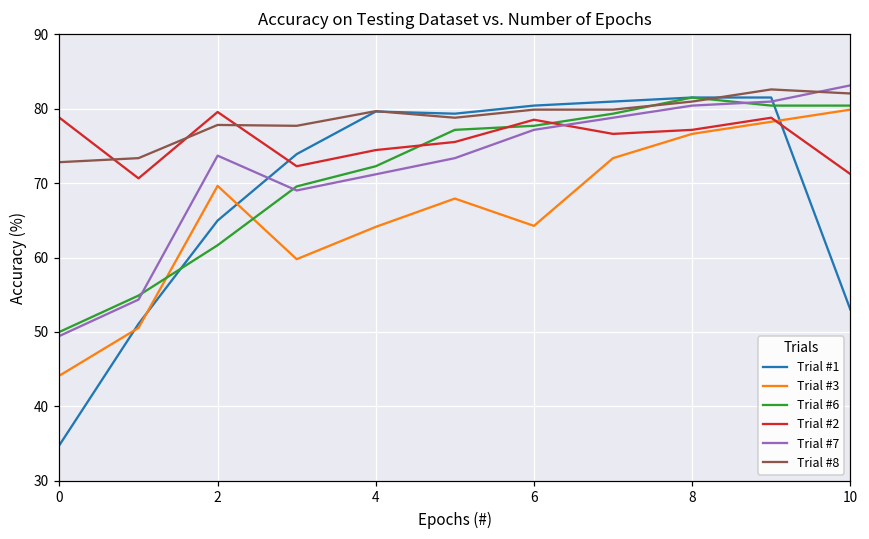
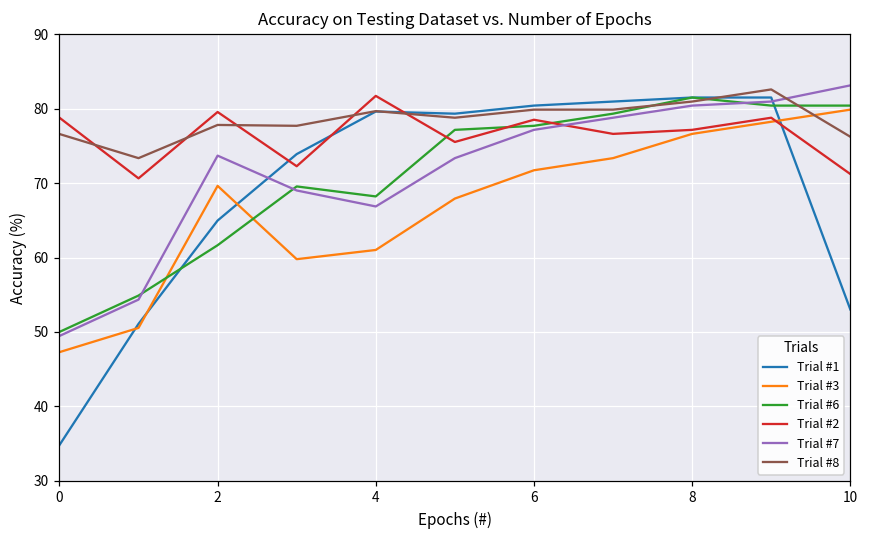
Trial #3, 0: 44 -> 47
Trial #8, 0: 73 -> 77
Trial #3, 4: 64 -> 61
Trial #6, 4: 72 -> 68
Trial #2, 4: 74 -> 82
Trial #7, 4: 71 -> 67
Trial #3, 6: 64 -> 72
Trial #8, 10: 82 -> 76
